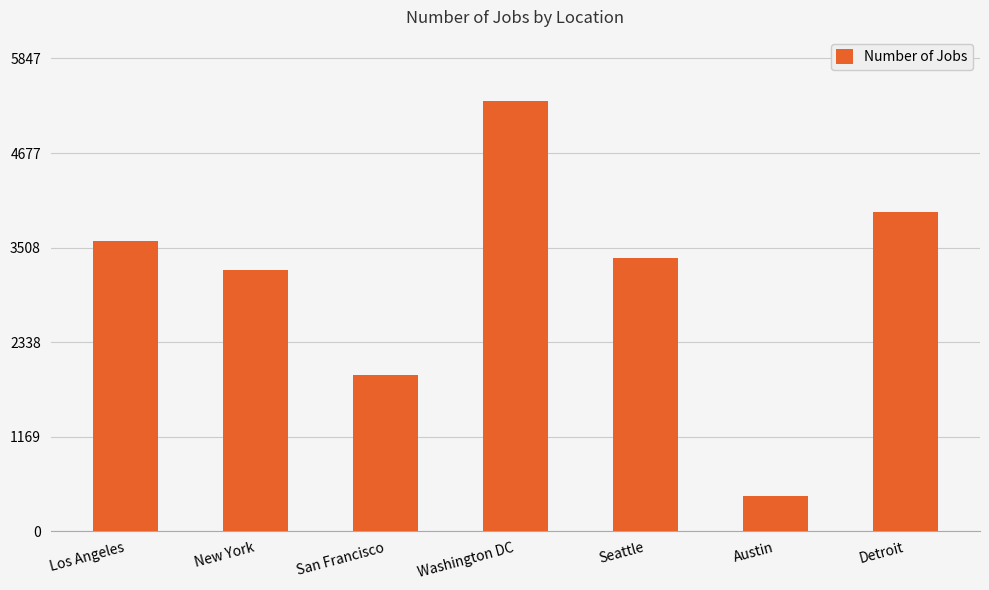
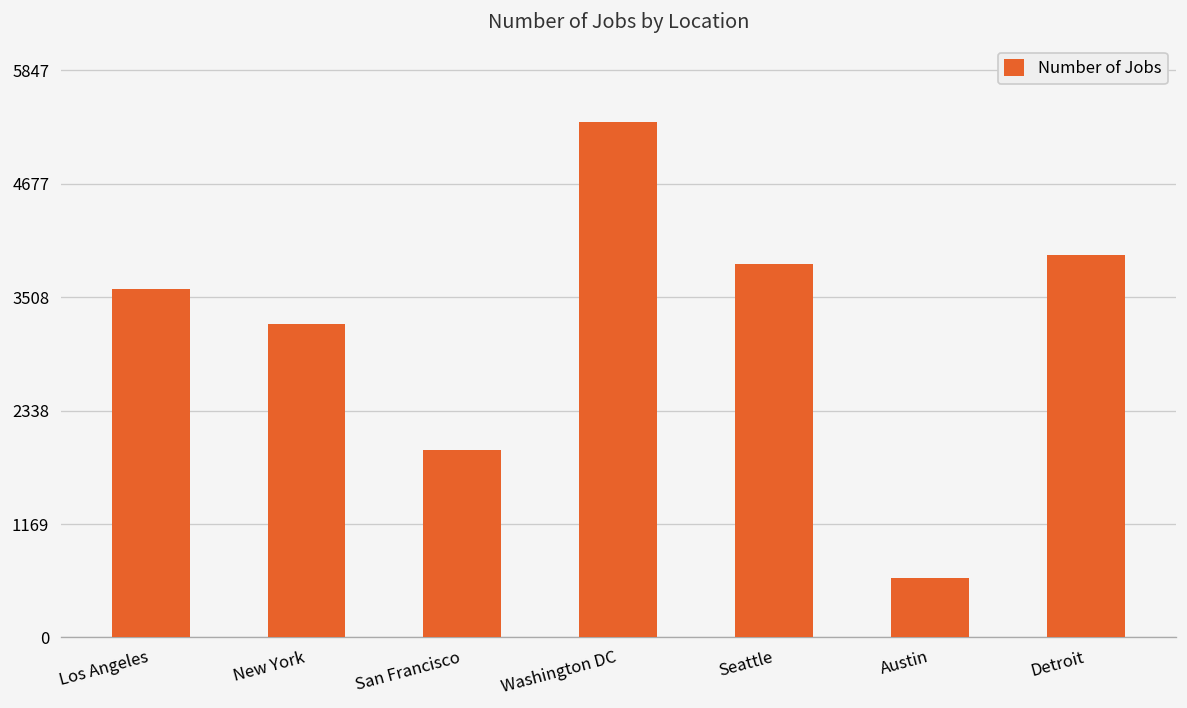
Seattle: 3400 -> 3900
Austin: 400 -> 600
